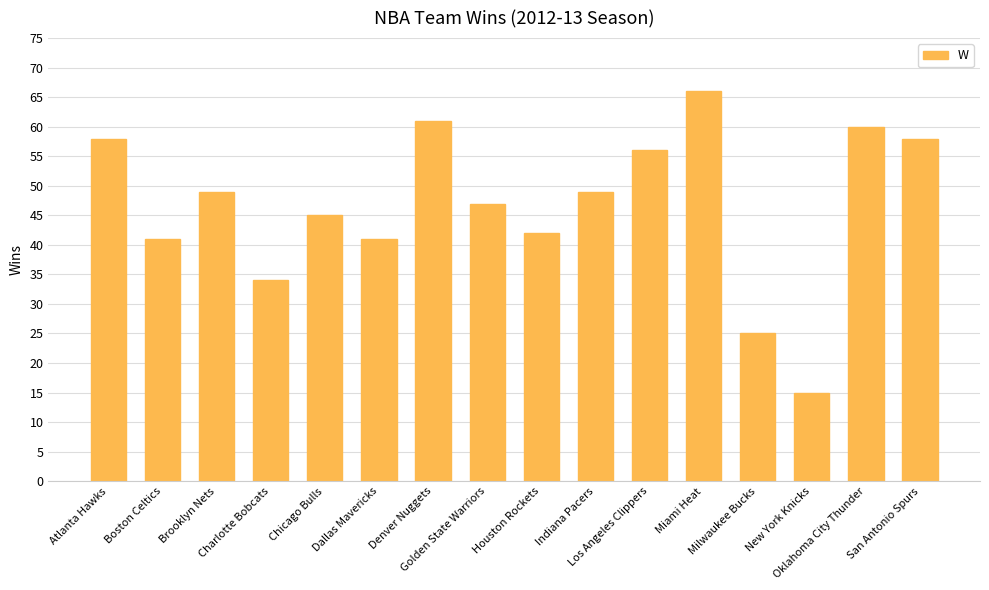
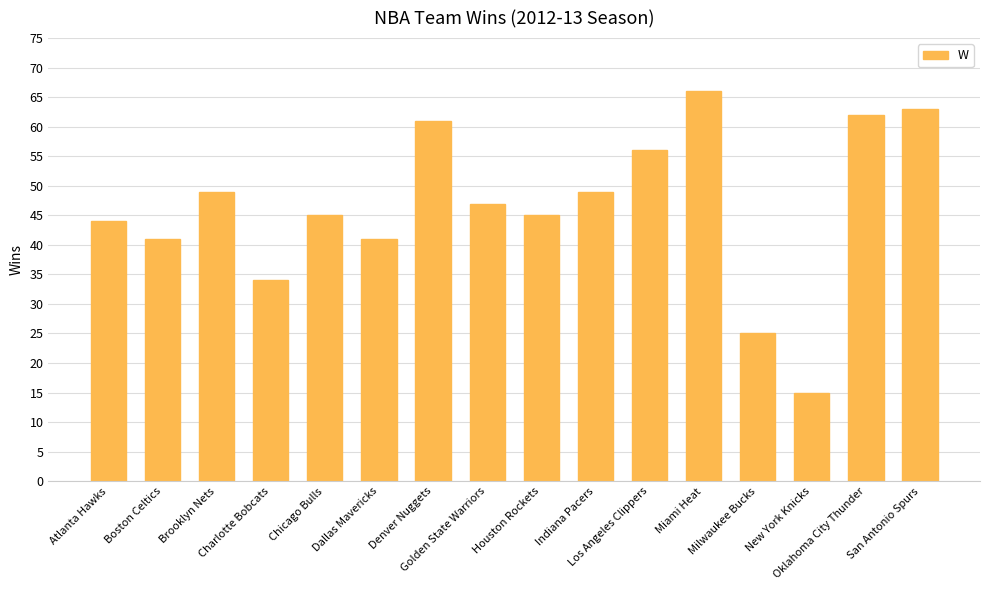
Atlanta Hawks: 58 -> 44
Houston Rockets: 42 -> 45
Oklahoma City Thunder: 60 -> 62
San Antonio Spurs: 58 -> 63
